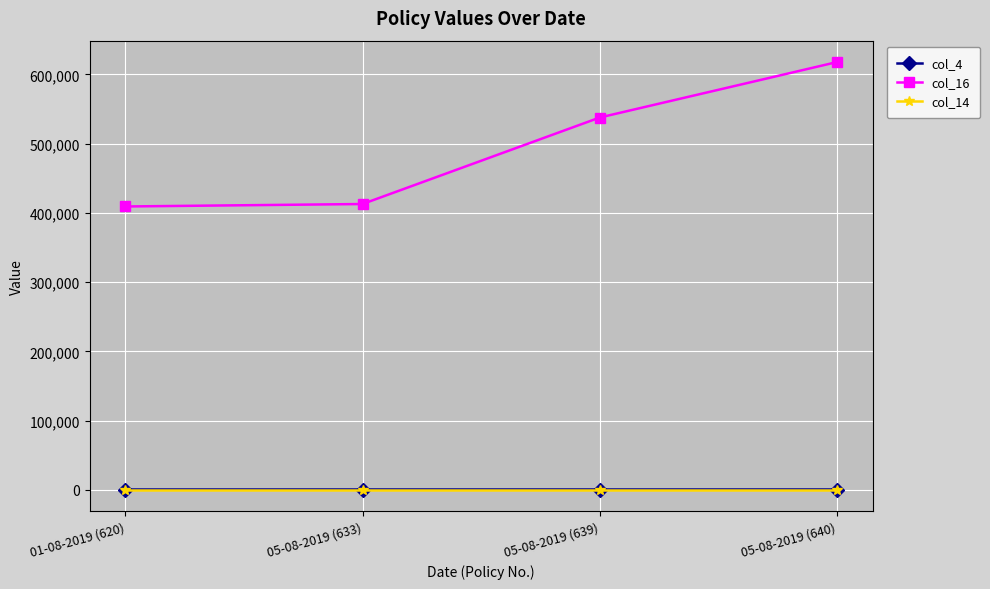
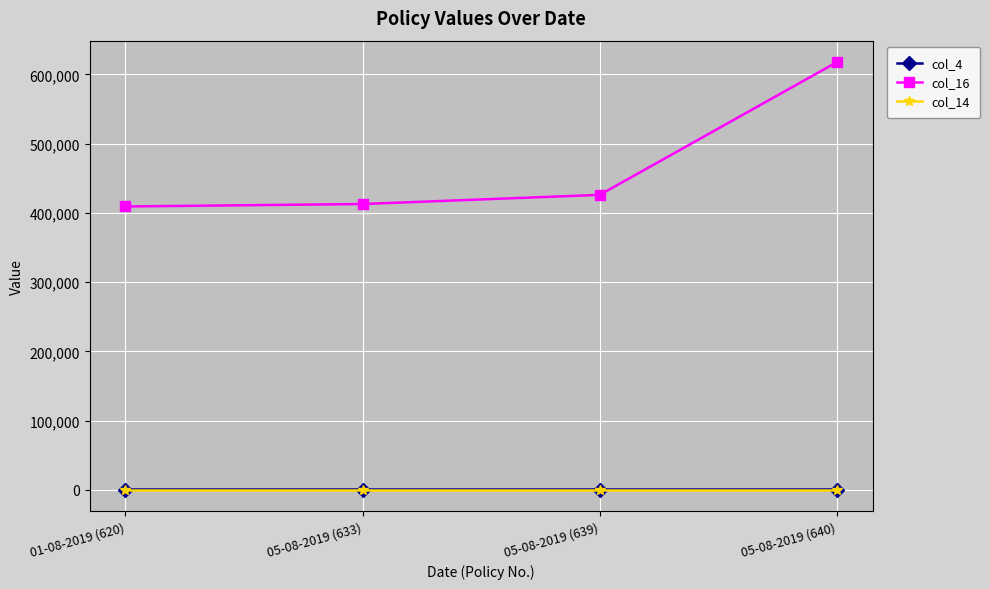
col_16, 05-08-2019 (639): 540,000 -> 430,000
